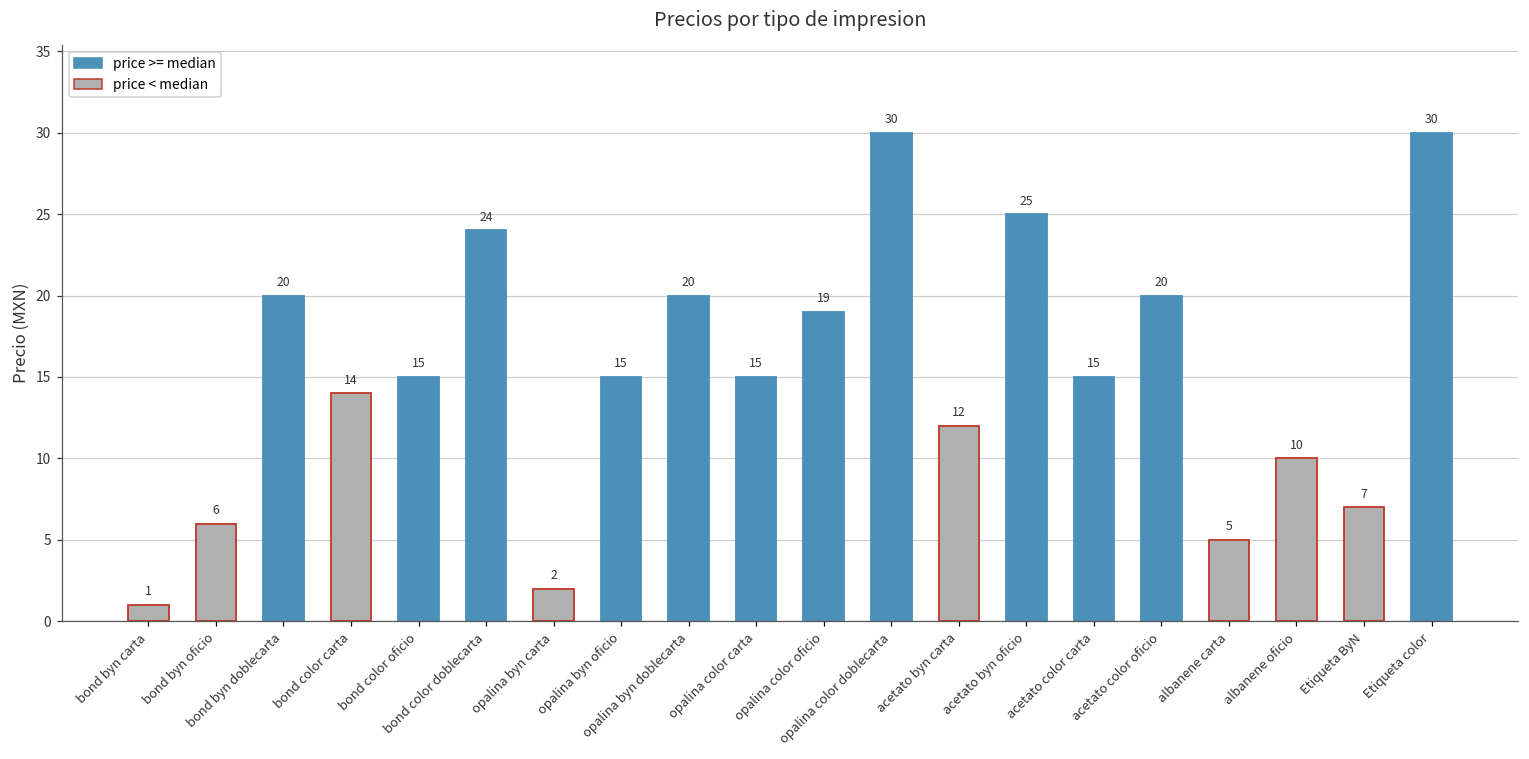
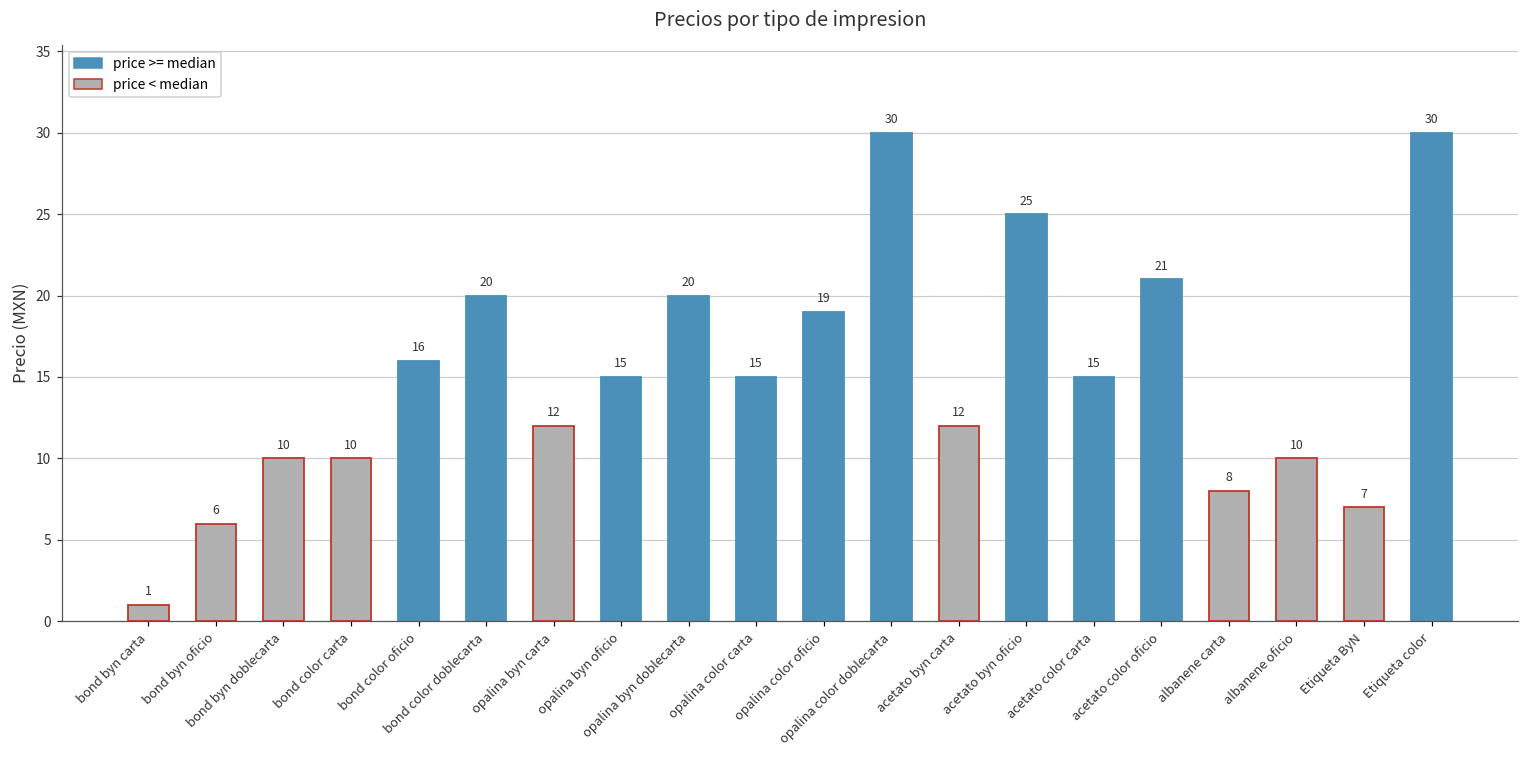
bond byn doblecarta: 20 -> 10
bond color carta: 14 -> 10
bond color oficio: 15 -> 16
bond color doblecarta: 24 -> 20
opalina byn carta: 2 -> 12
acetato color oficio: 20 -> 21
albanene carta: 5 -> 8
